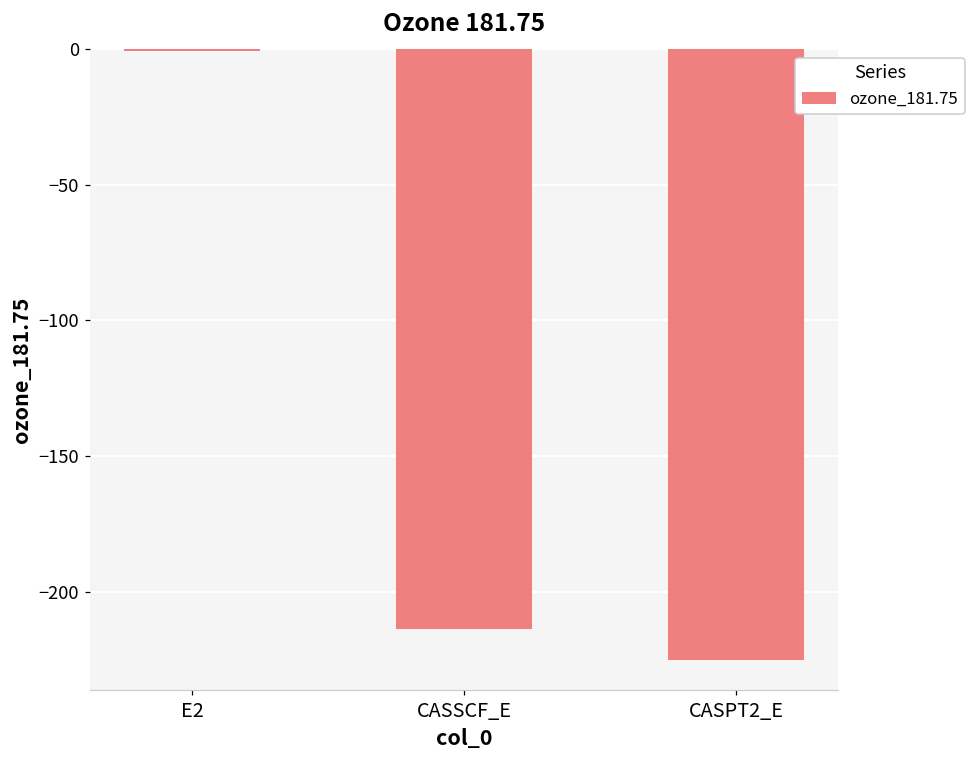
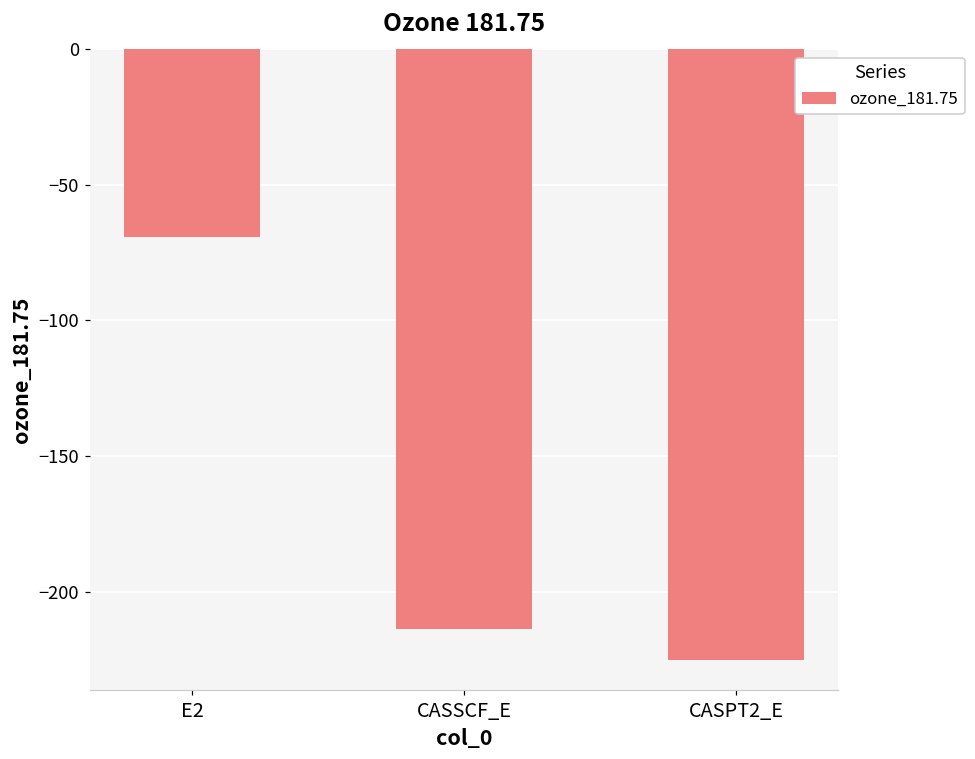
E2: -1 -> -69
